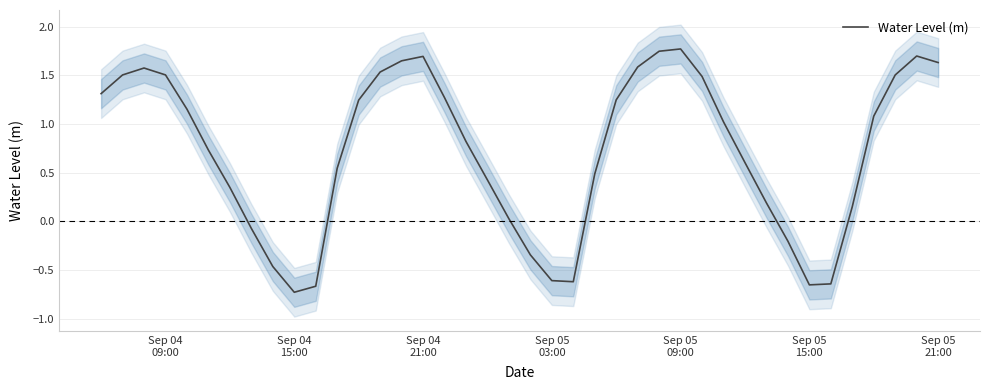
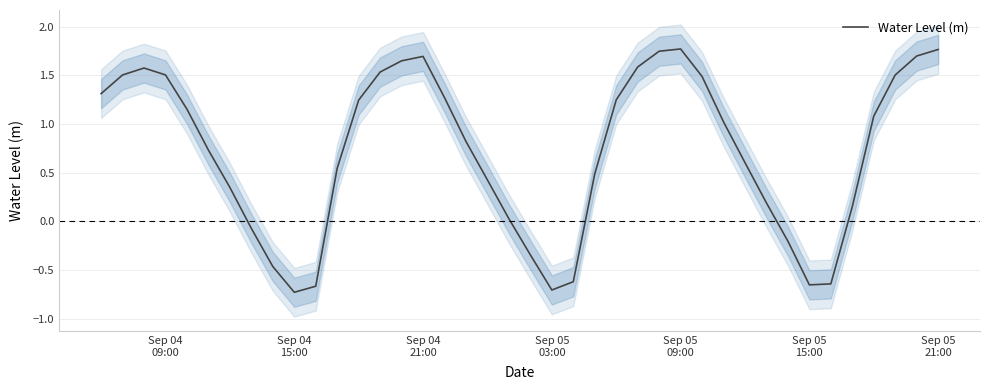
Water Level (m), Sep 05 03:00: -0.6 -> -0.7
Water Level (m), Sep 05 21:00: 1.6 -> 1.8
